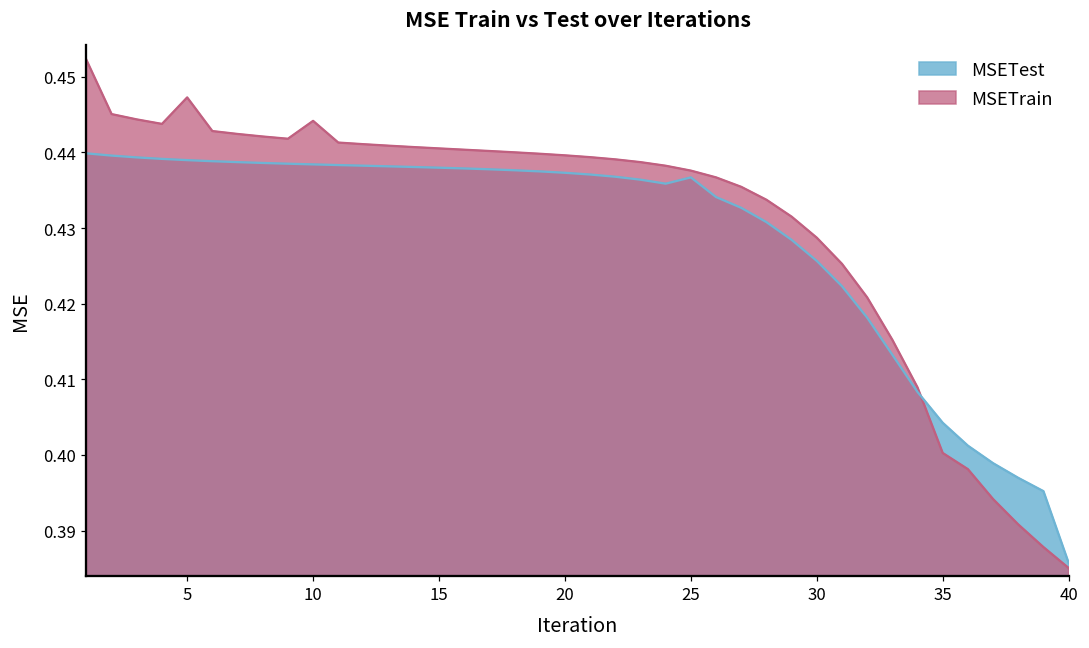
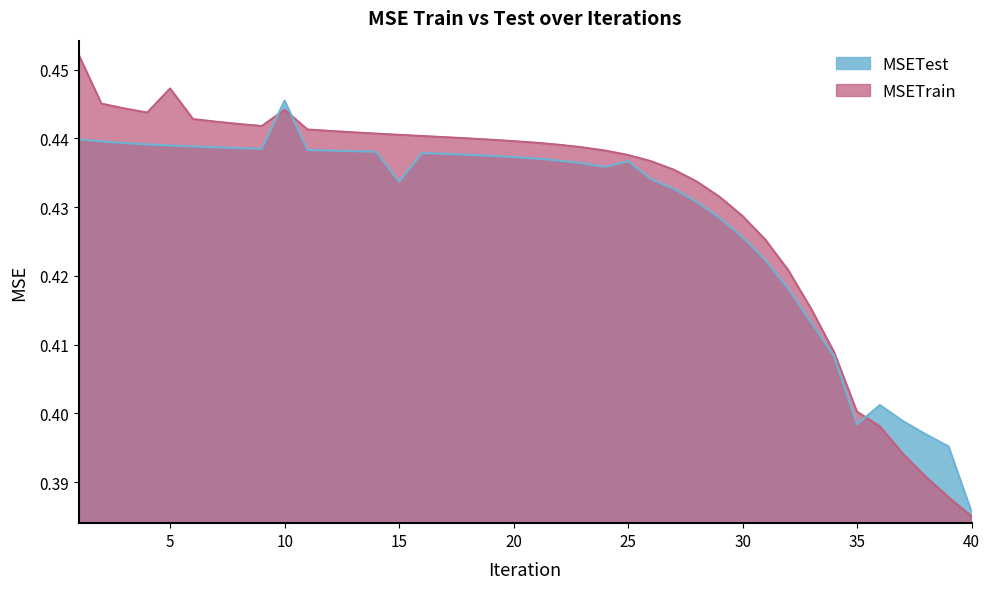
MSETest, 10: 0.438 -> 0.446
MSETest, 15: 0.438 -> 0.434
MSETest, 35: 0.404 -> 0.398
